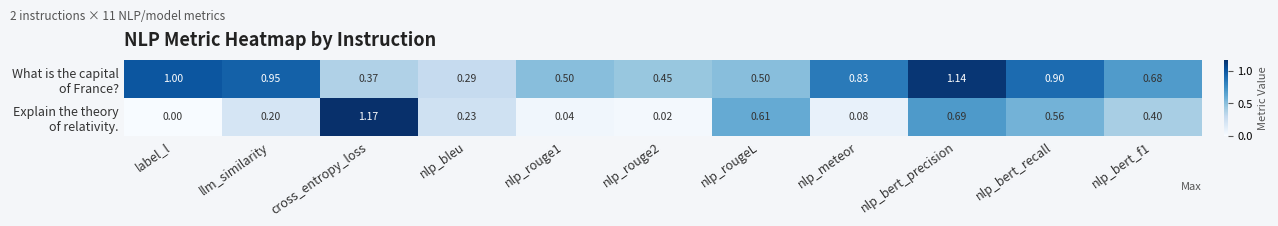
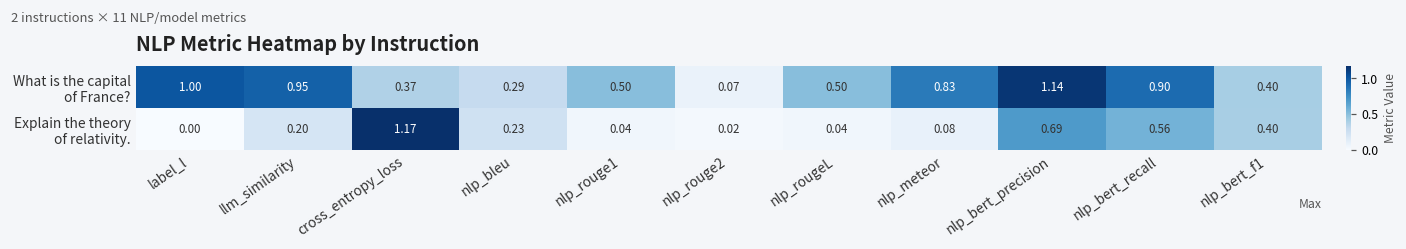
What is the capital of France?, nlp_rouge2: 0.45 -> 0.07
What is the capital of France?, nlp_bert_f1: 0.68 -> 0.40
Explain the theory of relativity., nlp_rougeL: 0.61 -> 0.04
